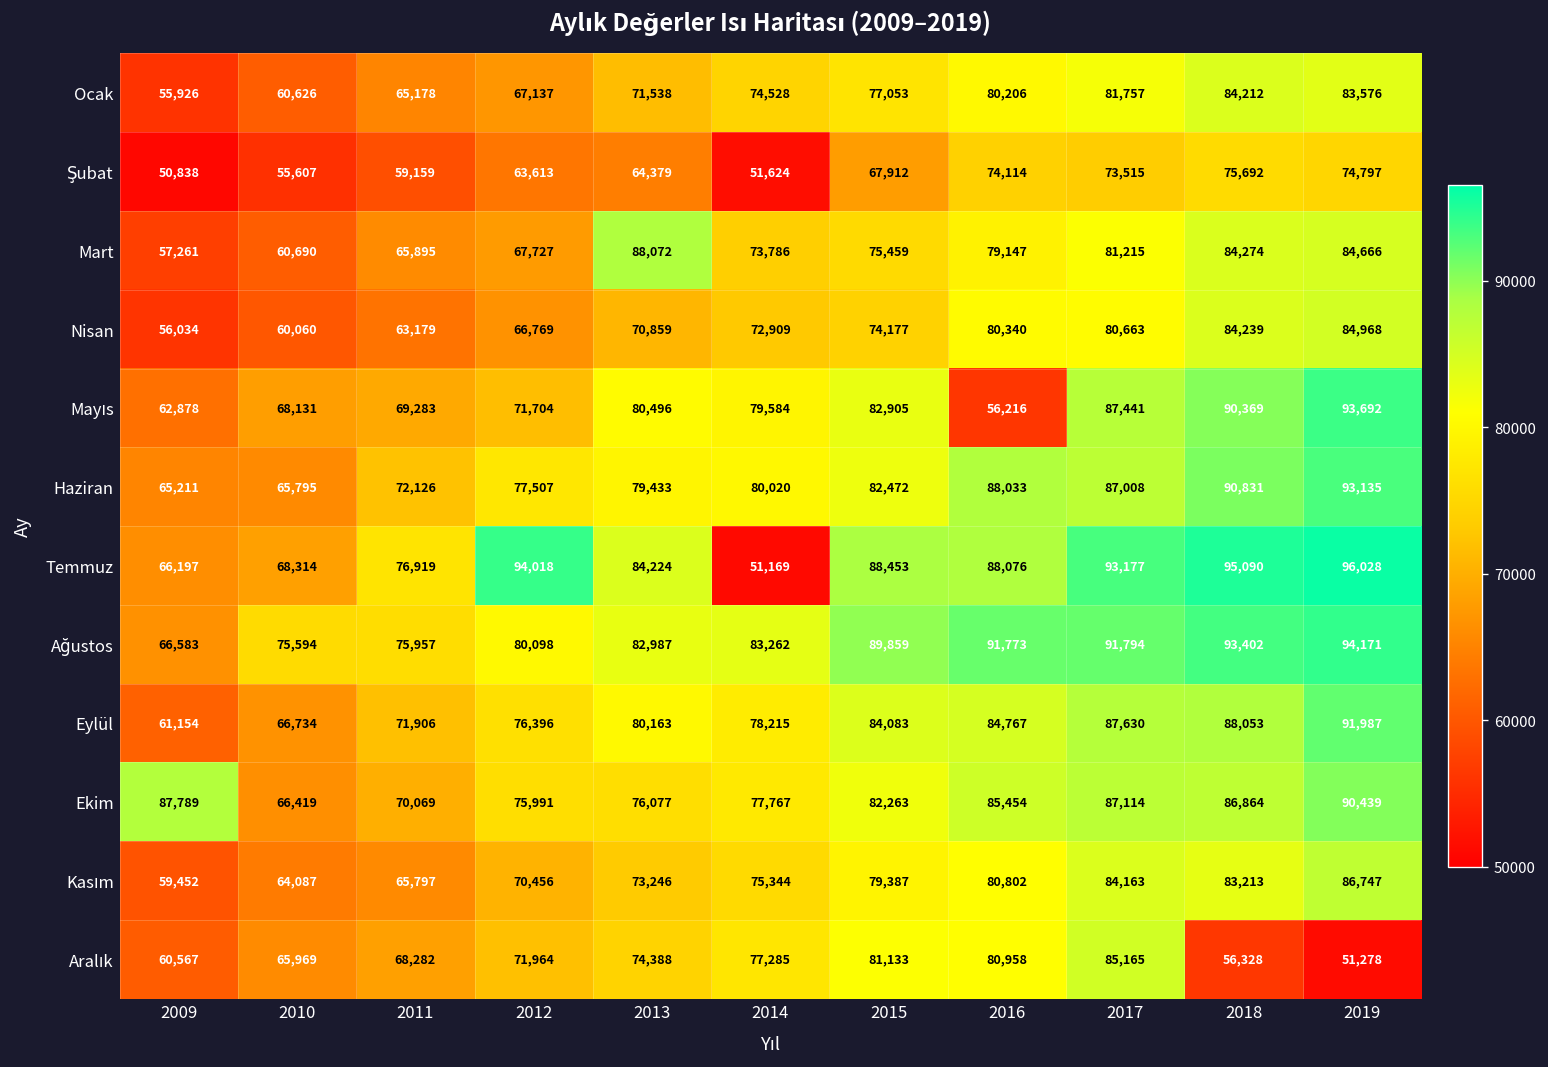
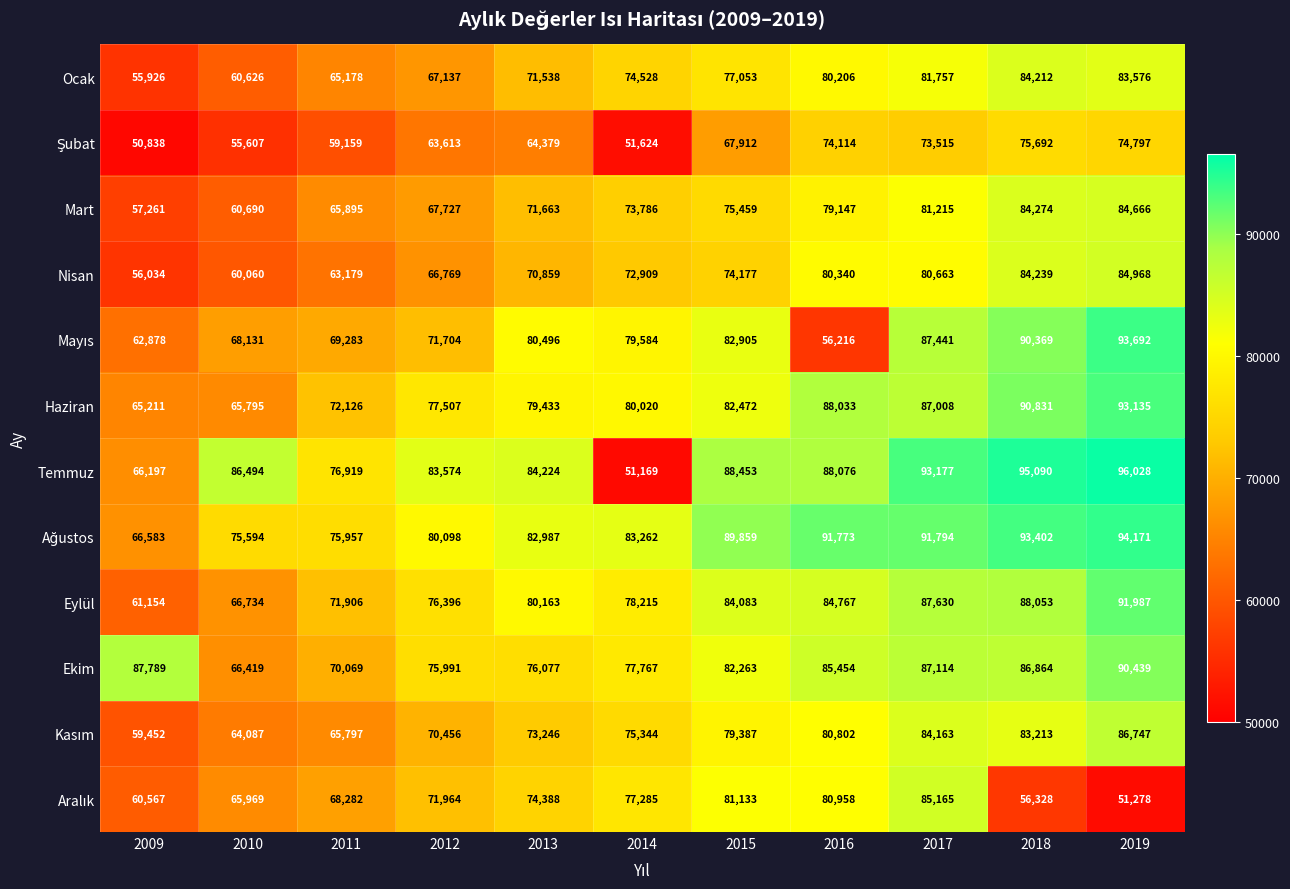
Mart, 2013: 88,072 -> 71,663
Temmuz, 2010: 68,314 -> 86,494
Temmuz, 2012: 94,018 -> 83,574
